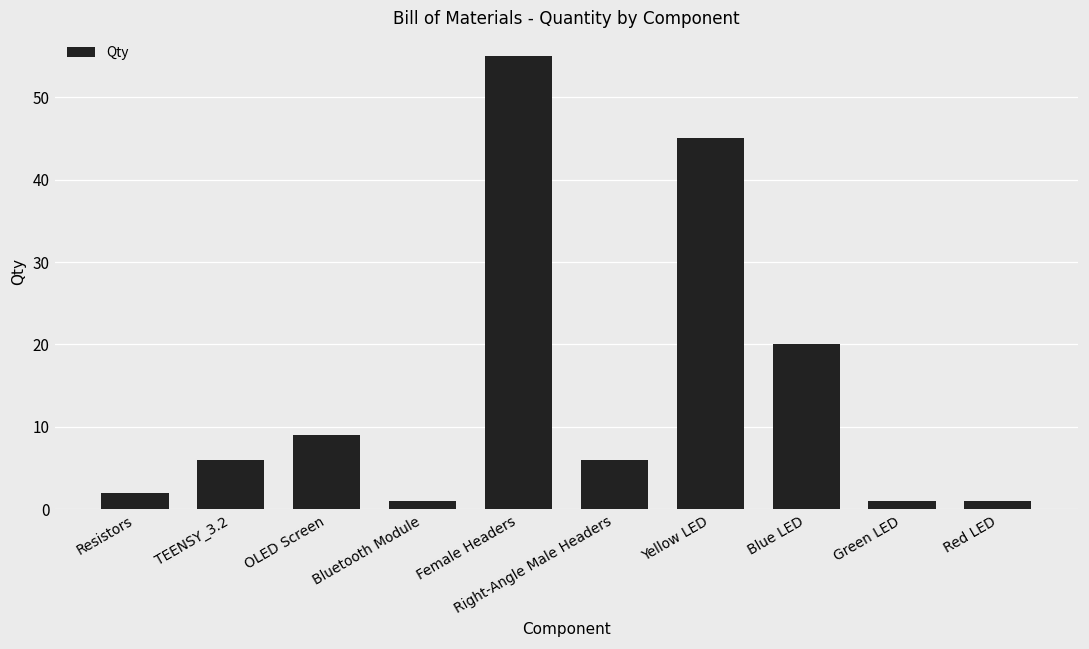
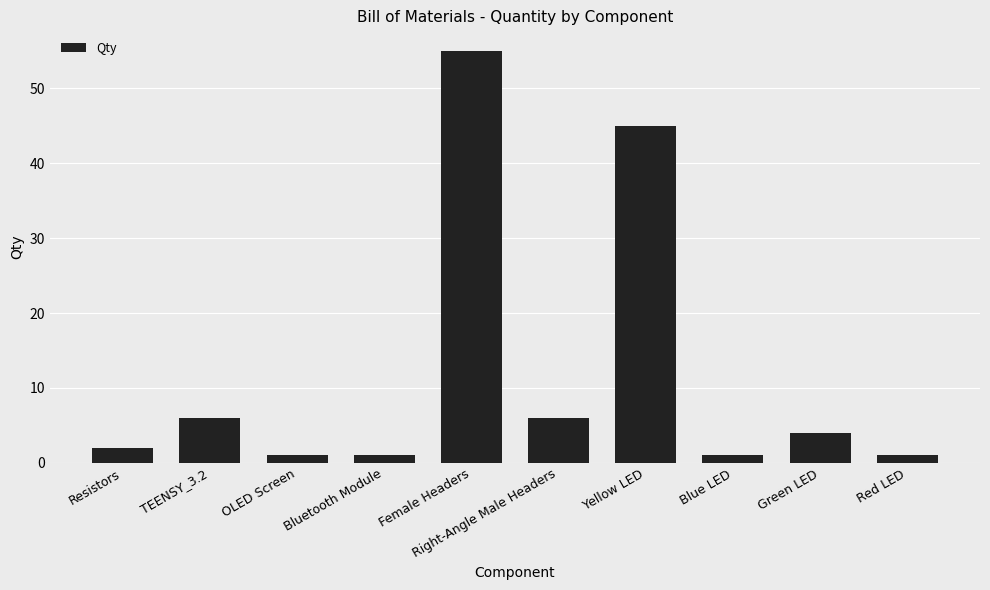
OLED Screen: 9 -> 1
Blue LED: 20 -> 1
Green LED: 1 -> 4
